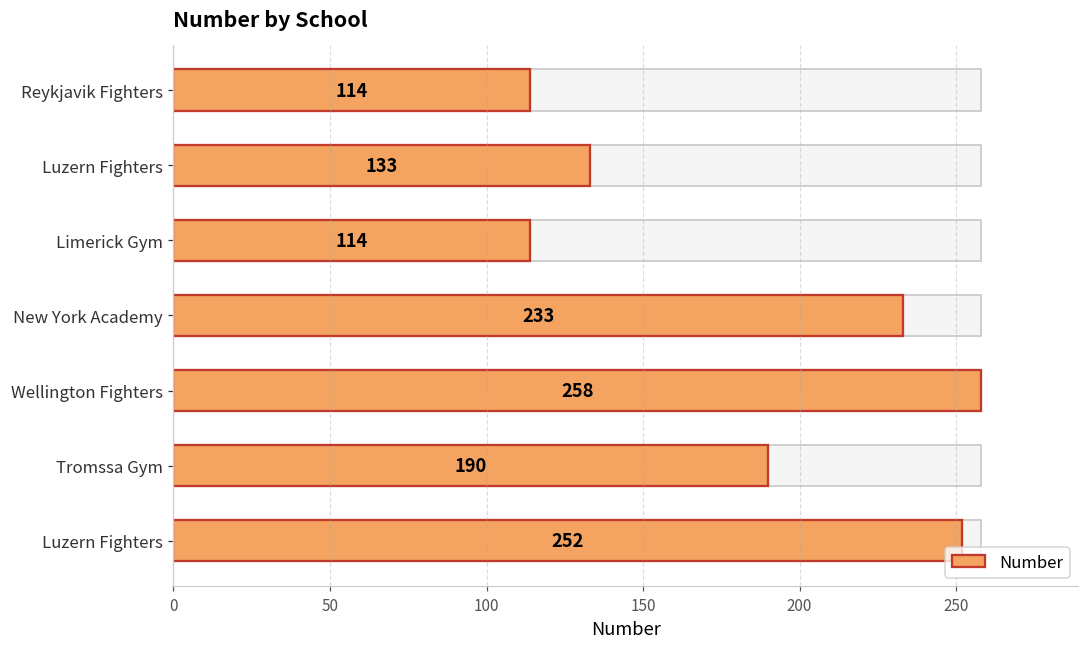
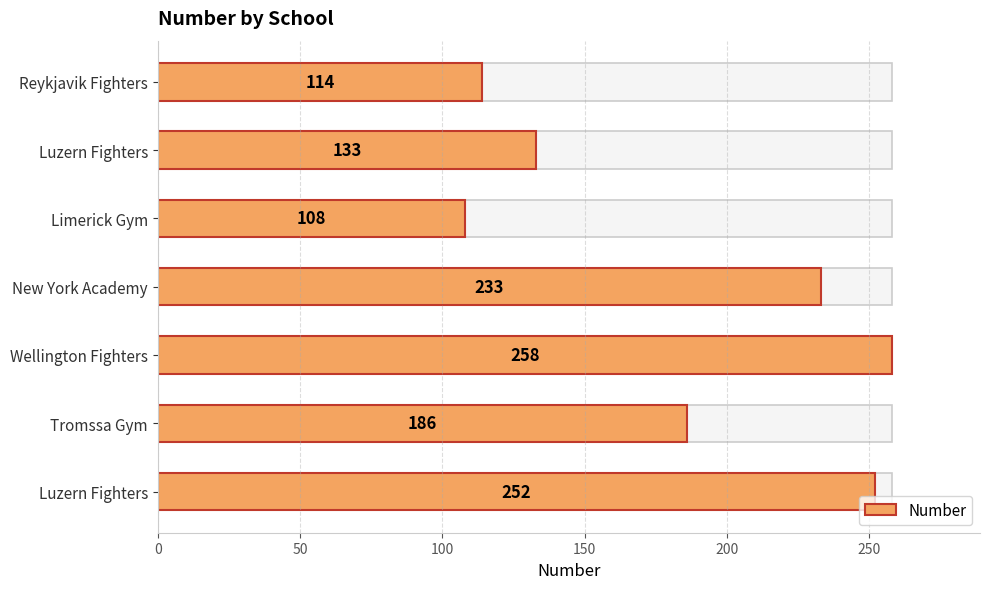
Number, Limerick Gym: 114 -> 108
Number, Tromssa Gym: 190 -> 186
